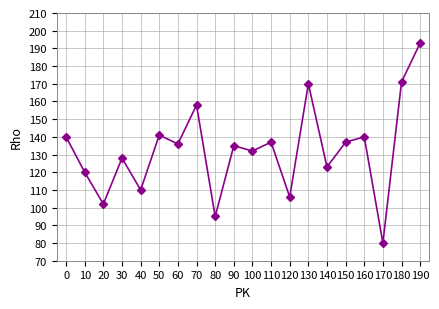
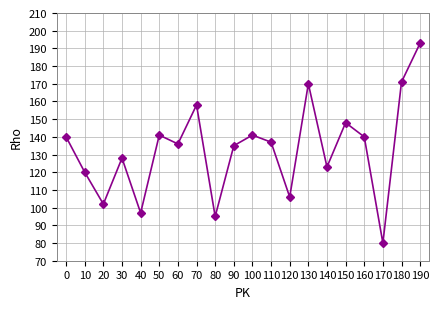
40: 110 -> 97
100: 132 -> 141
150: 137 -> 148
